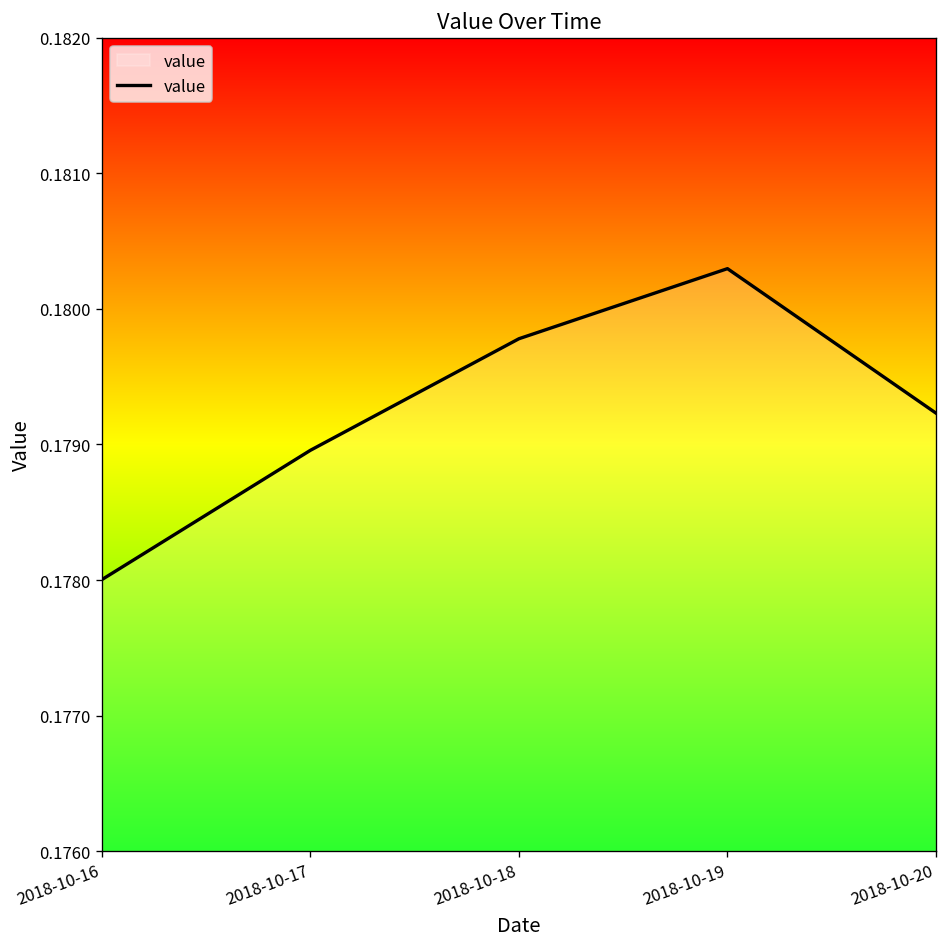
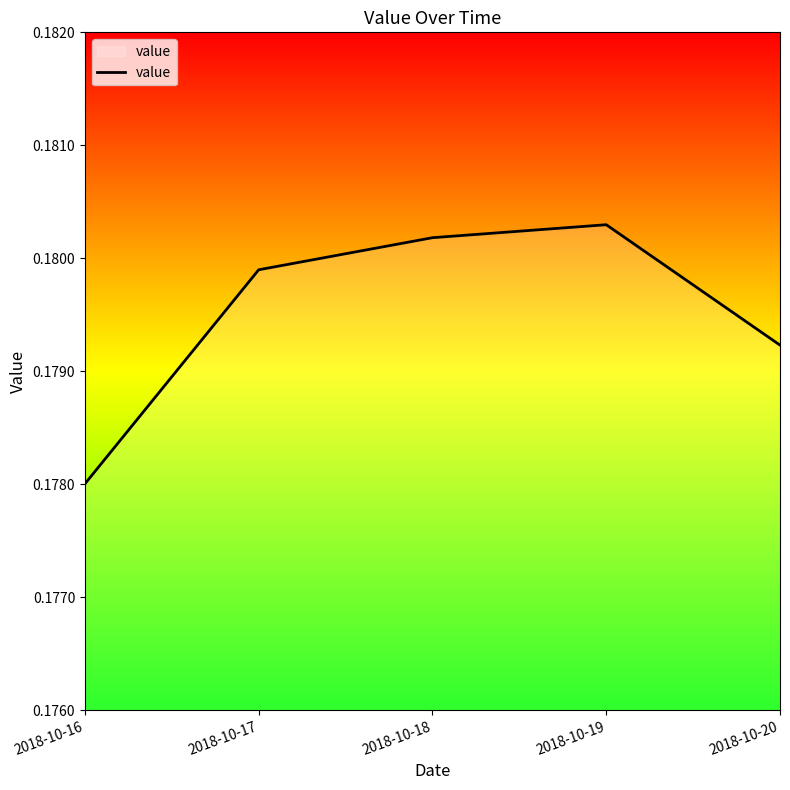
2018-10-17: 0.17896 -> 0.17990
2018-10-18: 0.17978 -> 0.18018
